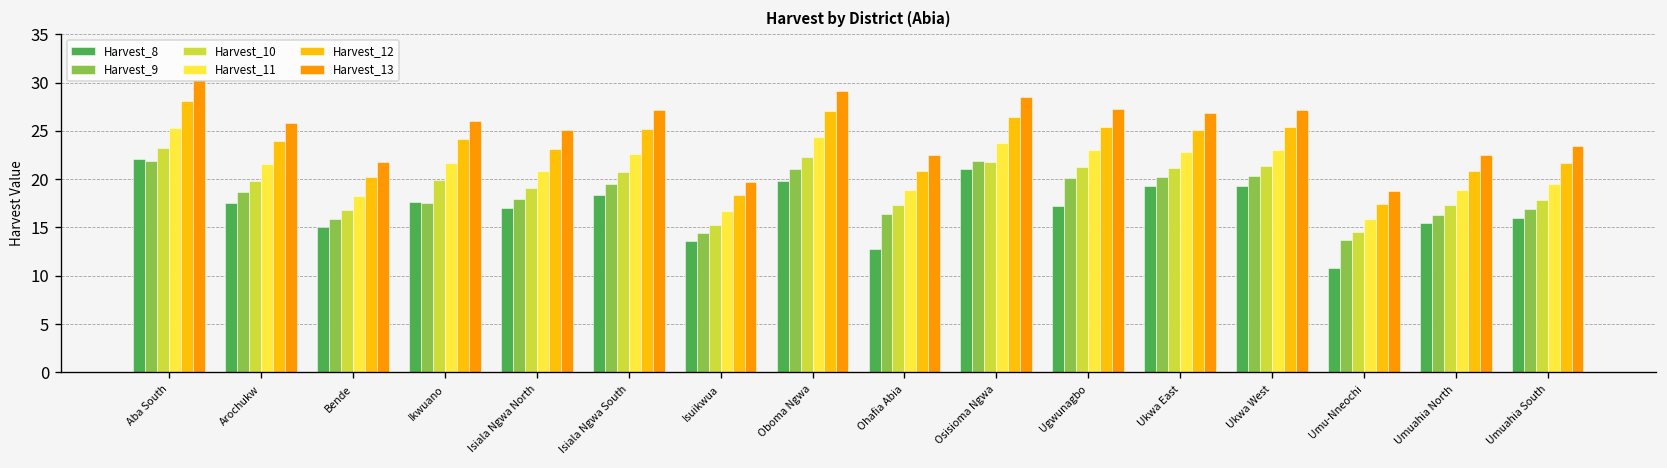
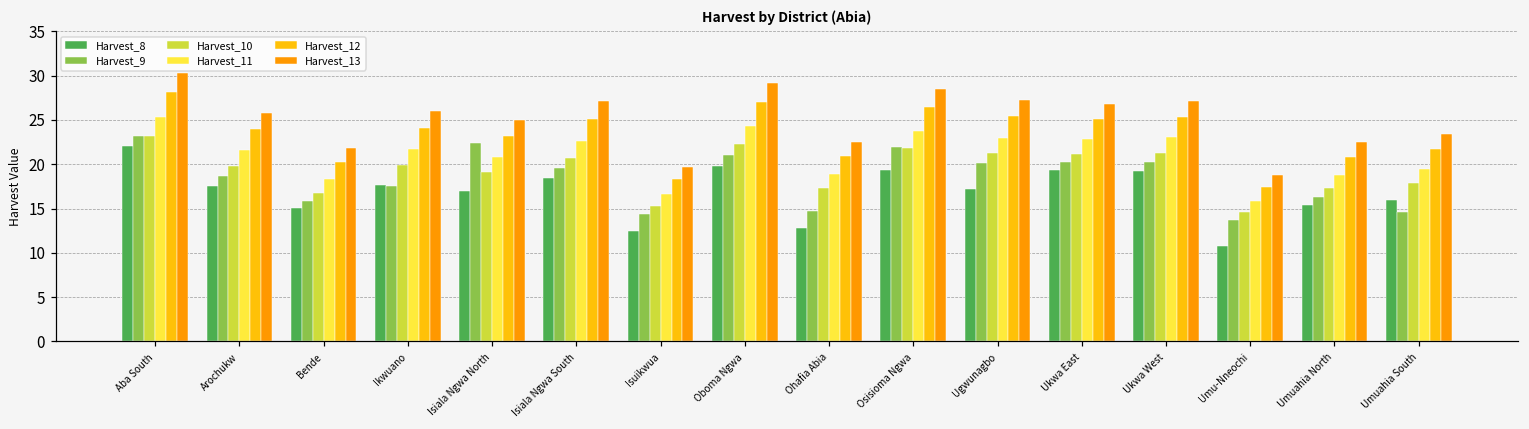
Harvest_9, Aba South: 22 -> 23
Harvest_9, Isiala Ngwa North: 18 -> 22
Harvest_8, Isuikwua: 14 -> 12
Harvest_9, Ohafia Abia: 16 -> 15
Harvest_8, Osisioma Ngwa: 21 -> 19
Harvest_9, Umuahia South: 17 -> 15
